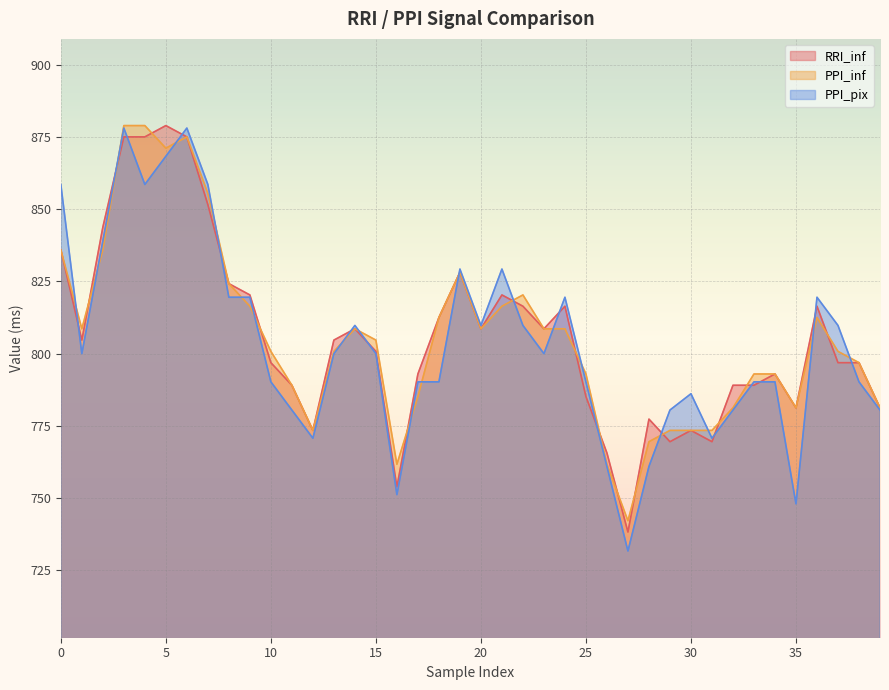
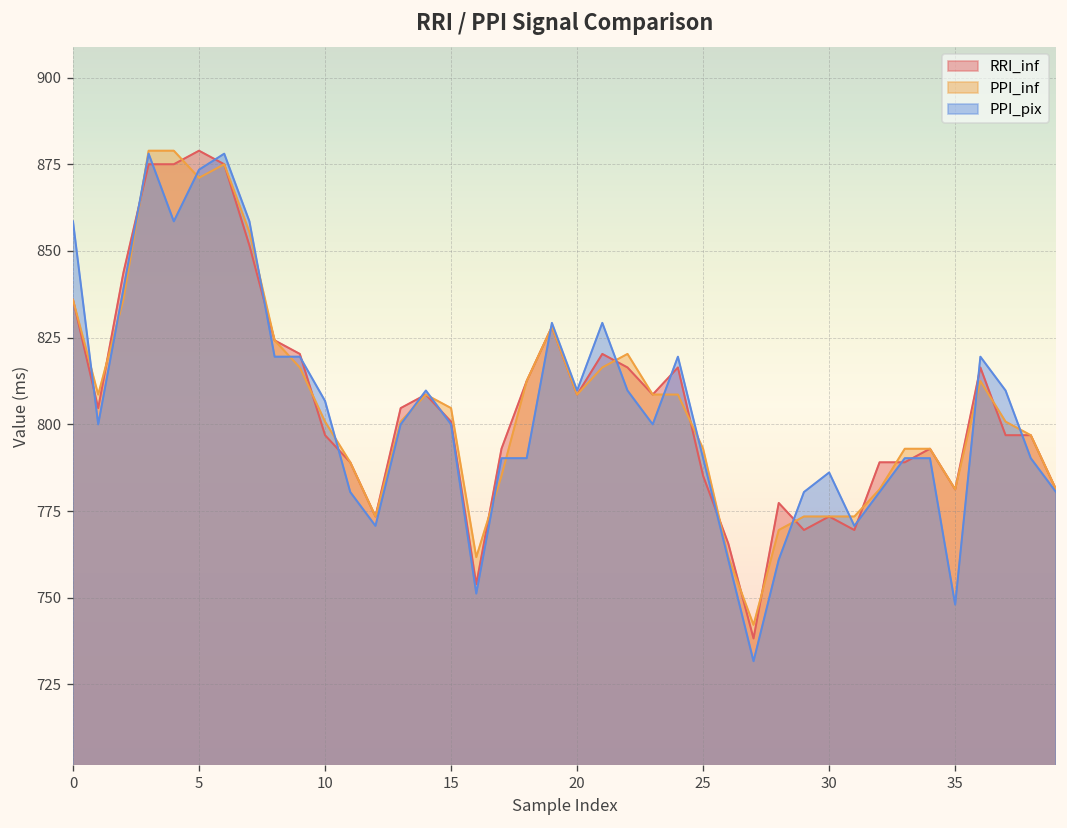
PPI_pix, 5: 868 -> 873
PPI_pix, 10: 790 -> 807
